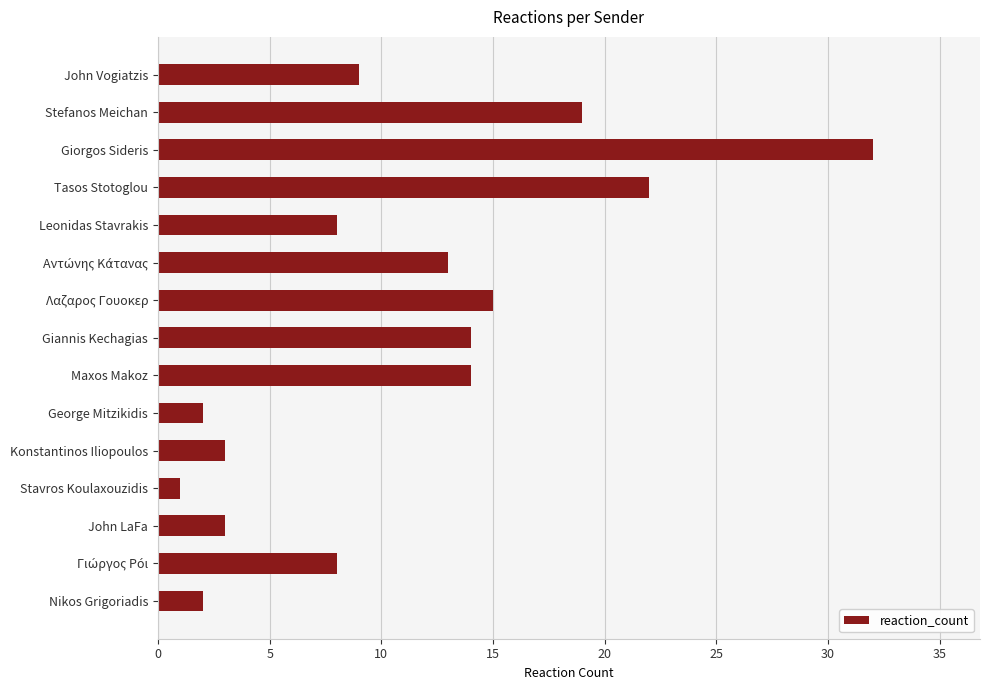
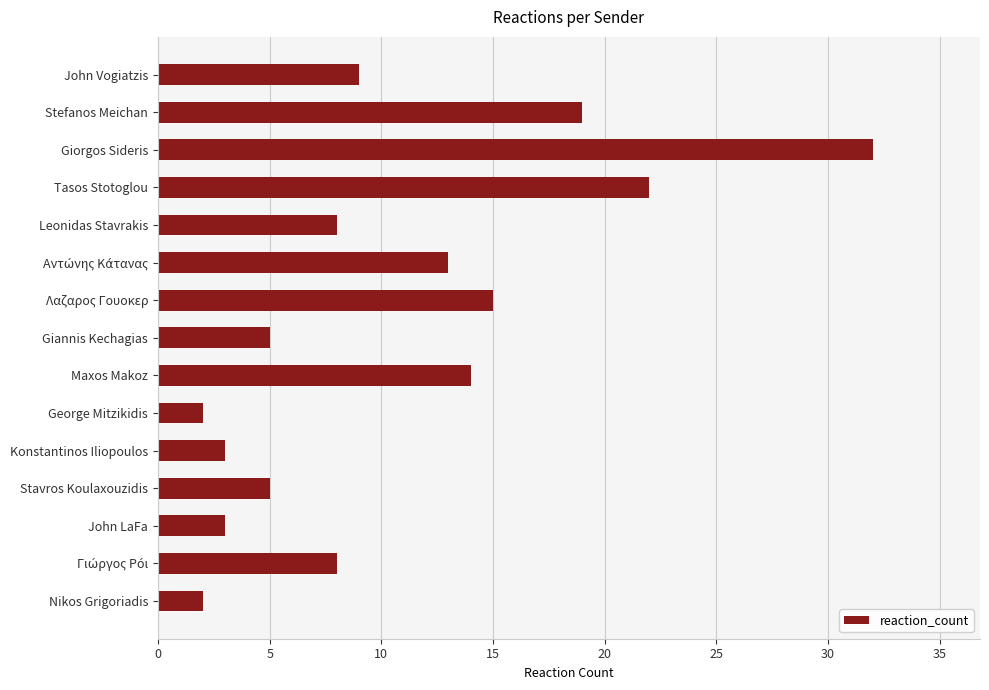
Giannis Kechagias: 14 -> 5
Stavros Koulaxouzidis: 1 -> 5
